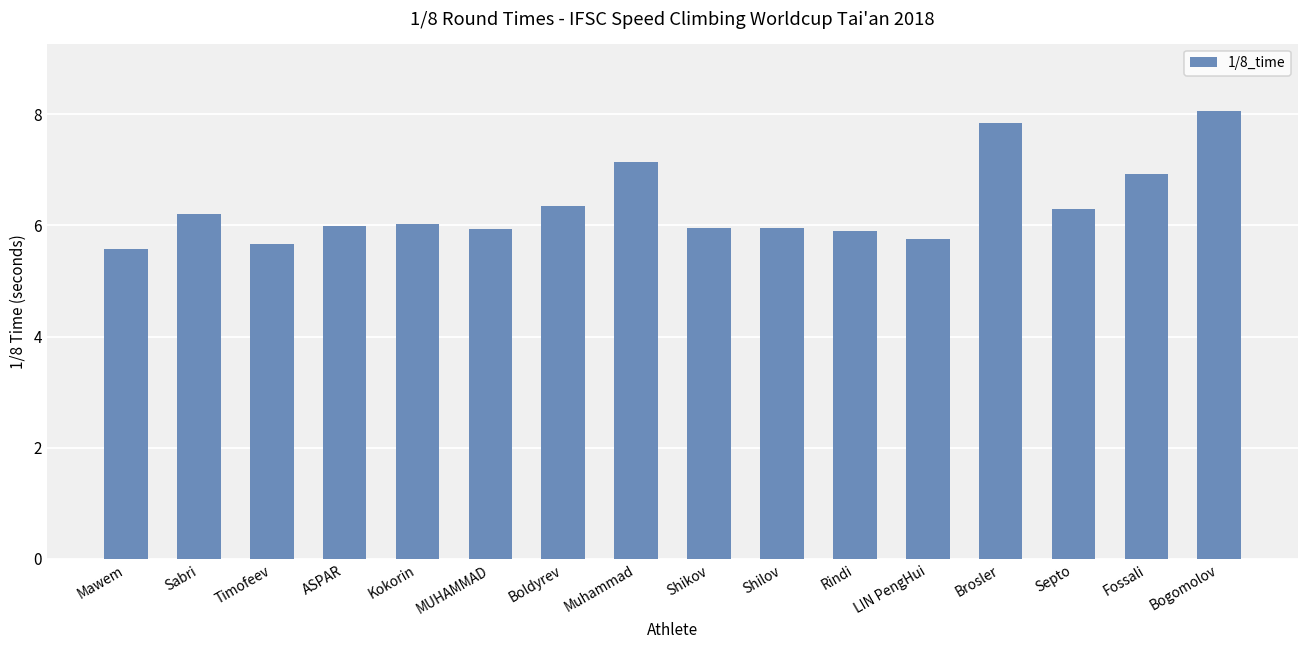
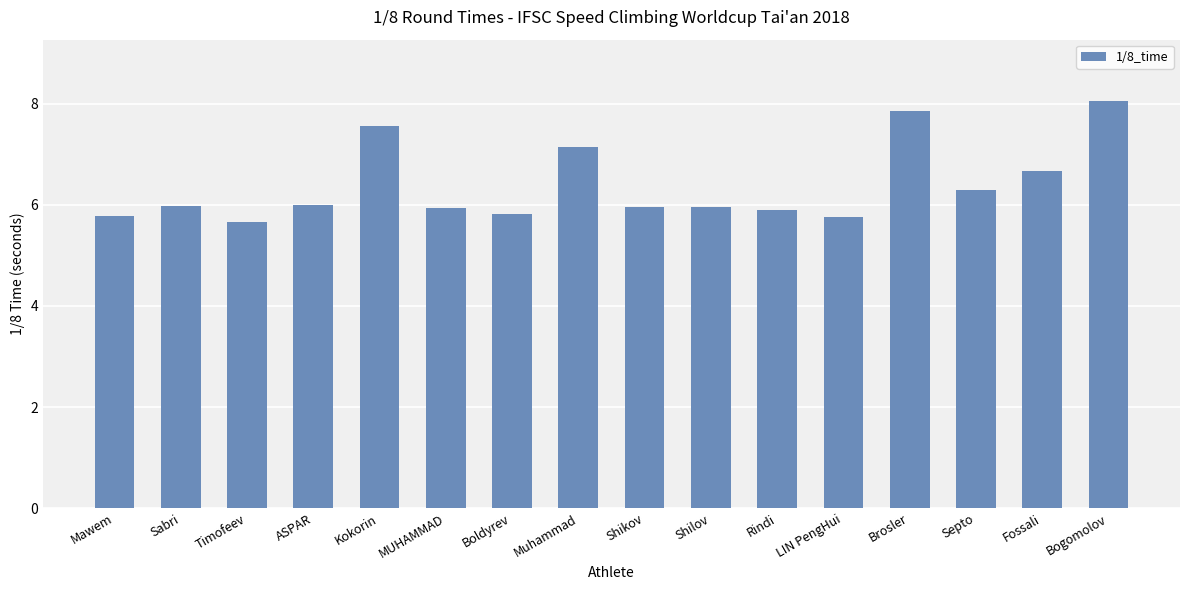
Mawem: 5.6 -> 5.8
Sabri: 6.2 -> 6.0
Kokorin: 6.0 -> 7.6
Boldyrev: 6.4 -> 5.8
Fossali: 6.9 -> 6.7
